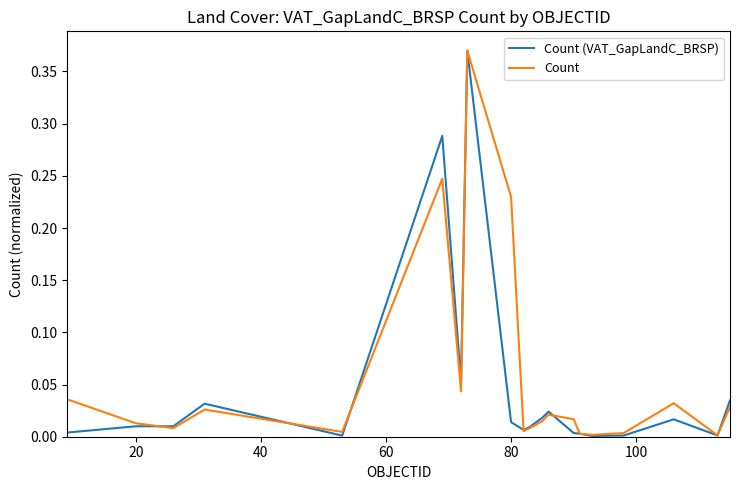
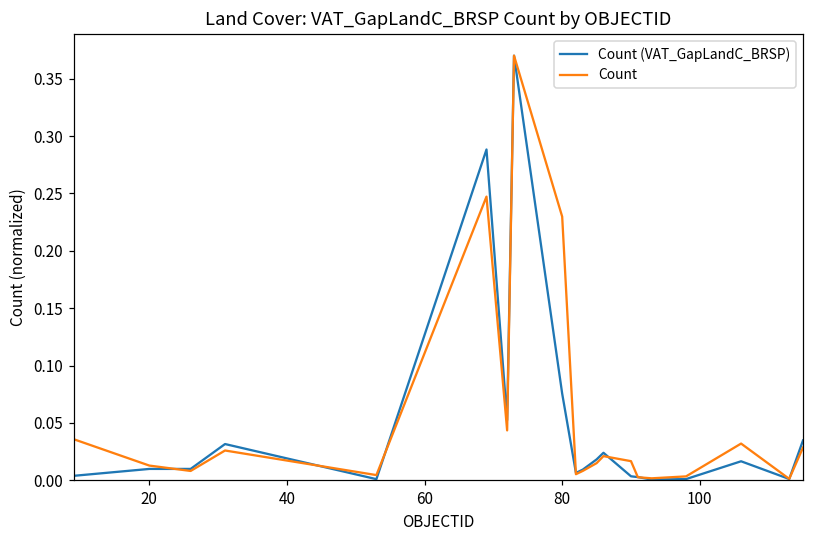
Count (VAT_GapLandC_BRSP), 80: 0.014 -> 0.076
